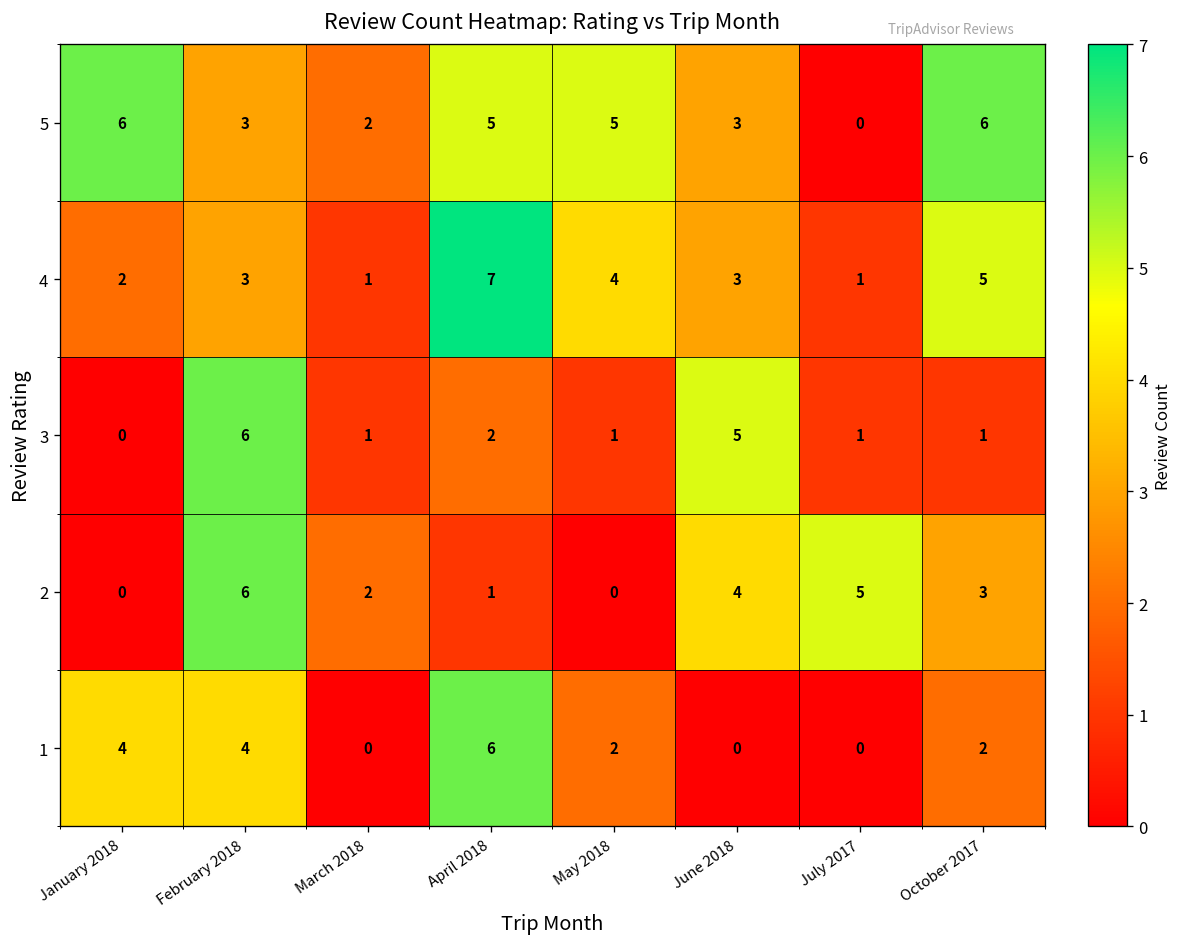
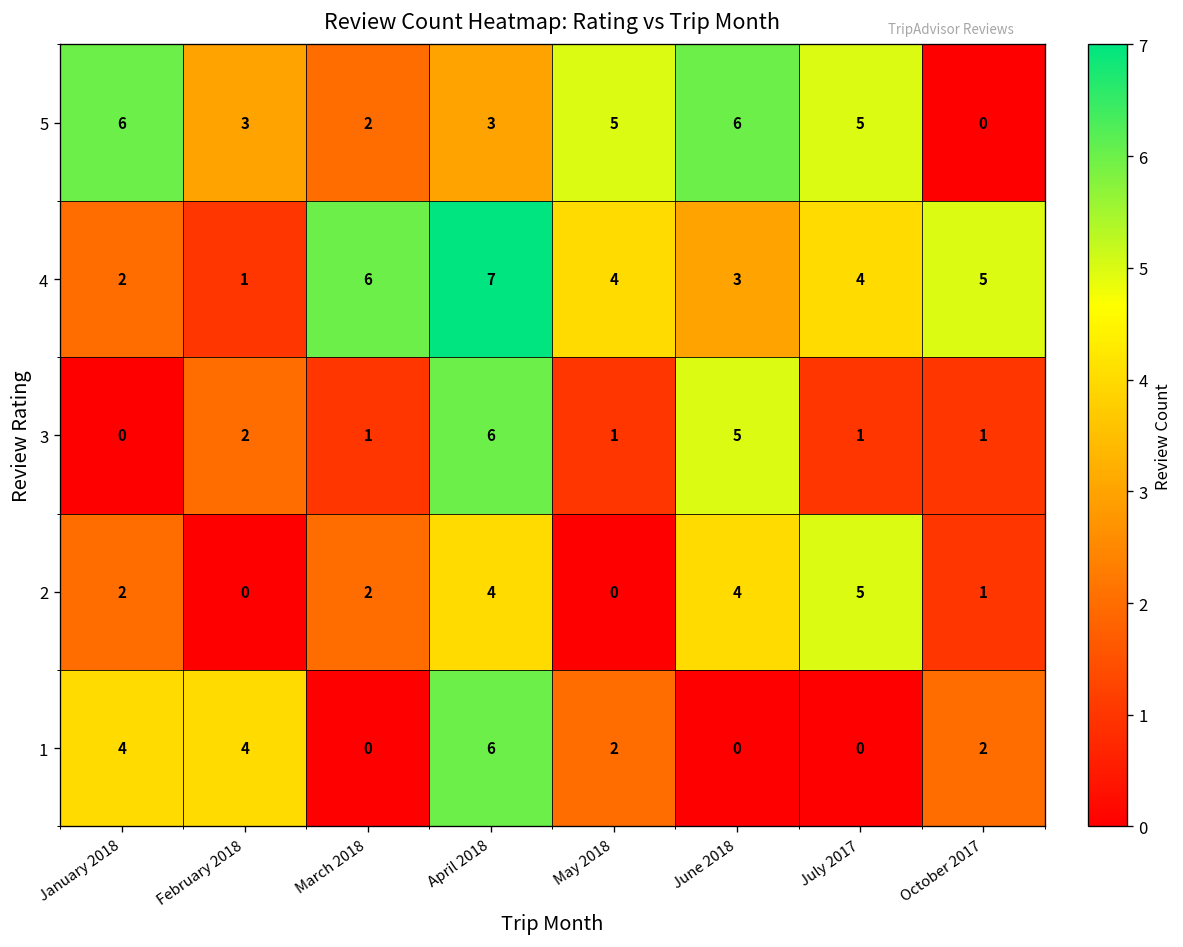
5, April 2018: 5 -> 3
5, June 2018: 3 -> 6
5, July 2017: 0 -> 5
5, October 2017: 6 -> 0
4, February 2018: 3 -> 1
4, March 2018: 1 -> 6
4, July 2017: 1 -> 4
3, February 2018: 6 -> 2
3, April 2018: 2 -> 6
2, January 2018: 0 -> 2
2, February 2018: 6 -> 0
2, April 2018: 1 -> 4
2, October 2017: 3 -> 1
